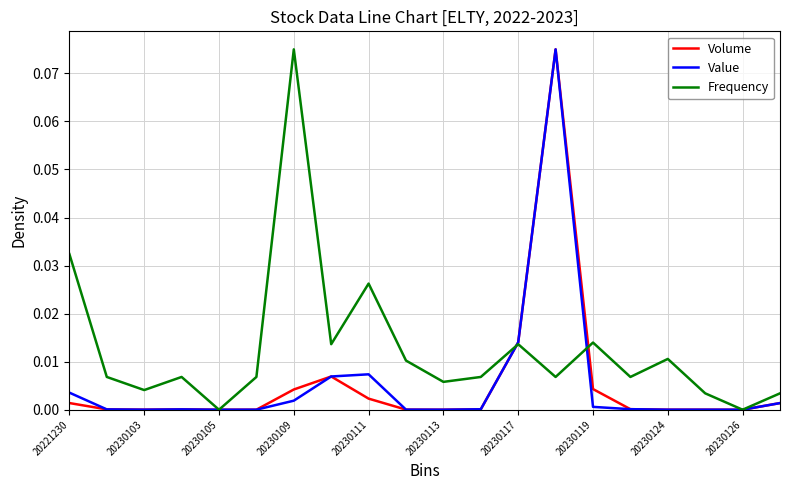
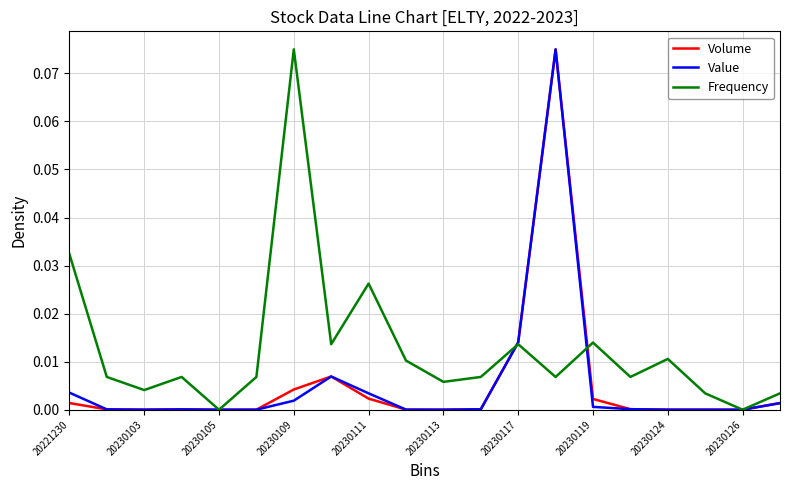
Value, 20230111: 0.007 -> 0.003
Volume, 20230119: 0.004 -> 0.002
